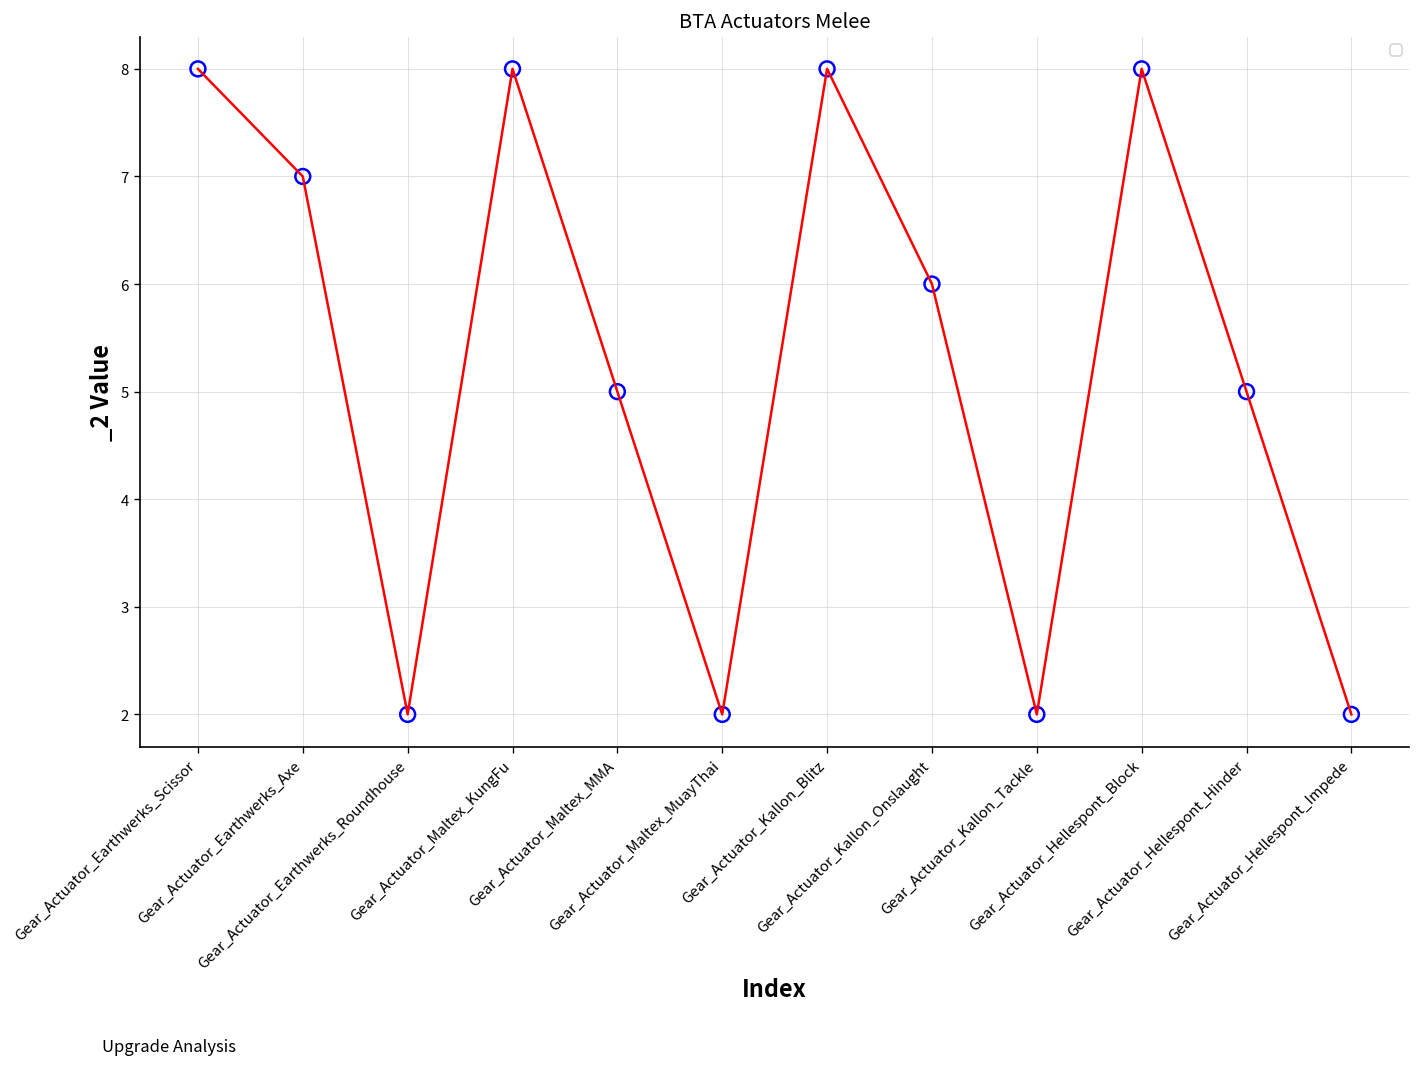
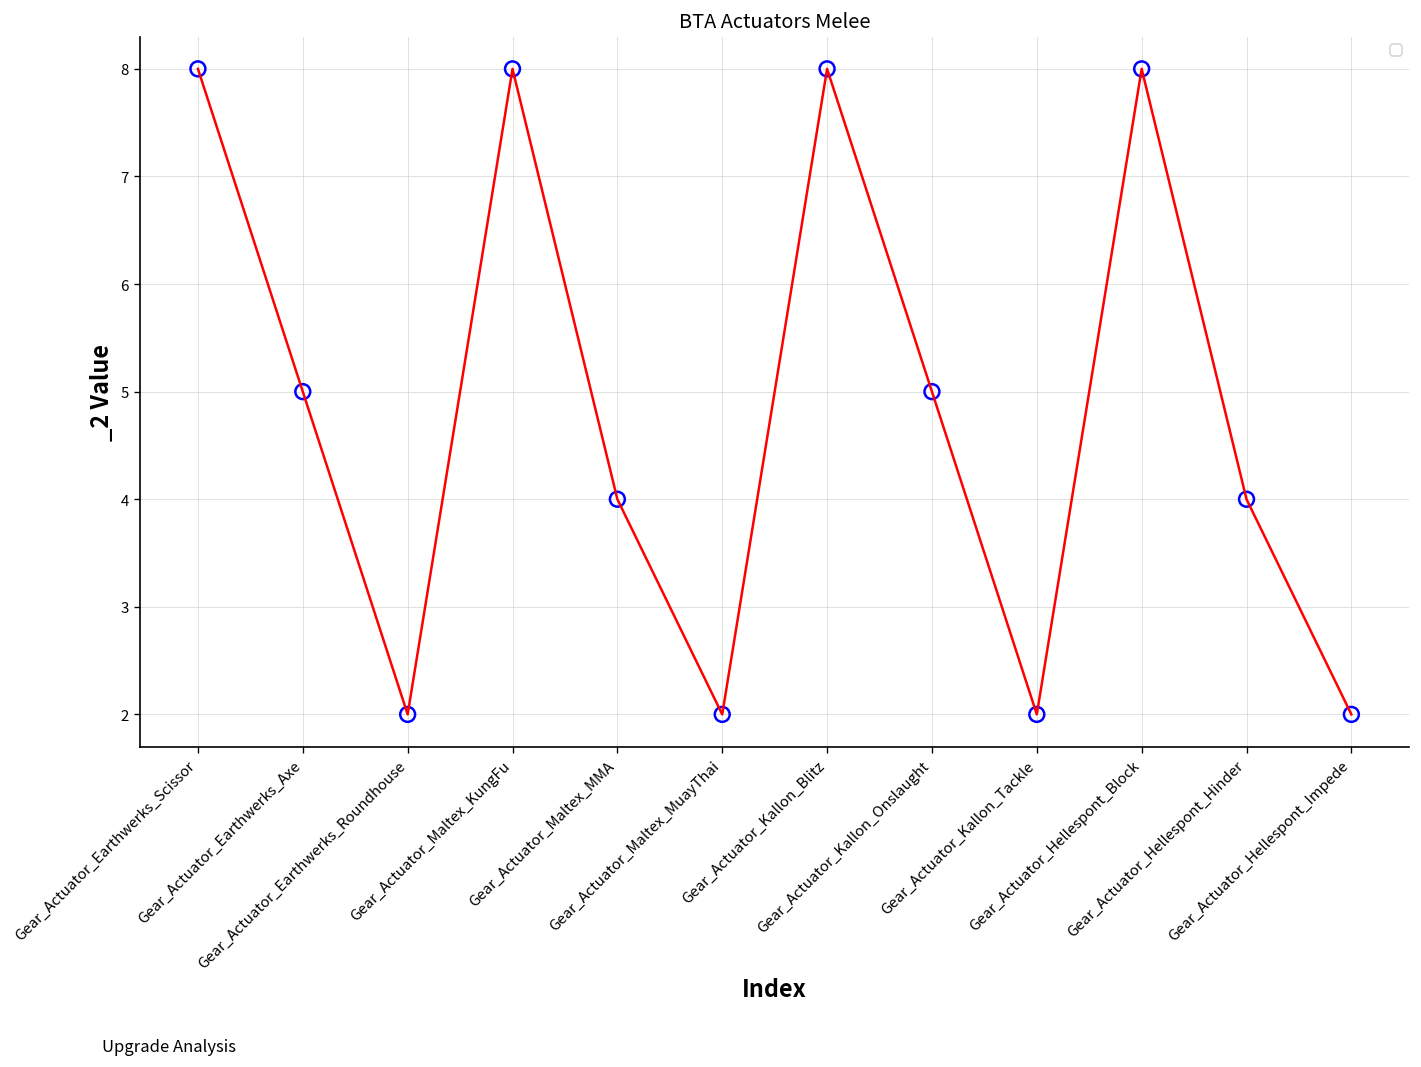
Gear_Actuator_Earthwerks_Axe: 7 -> 5
Gear_Actuator_Maltex_MMA: 5 -> 4
Gear_Actuator_Kallon_Onslaught: 6 -> 5
Gear_Actuator_Hellespont_Hinder: 5 -> 4
